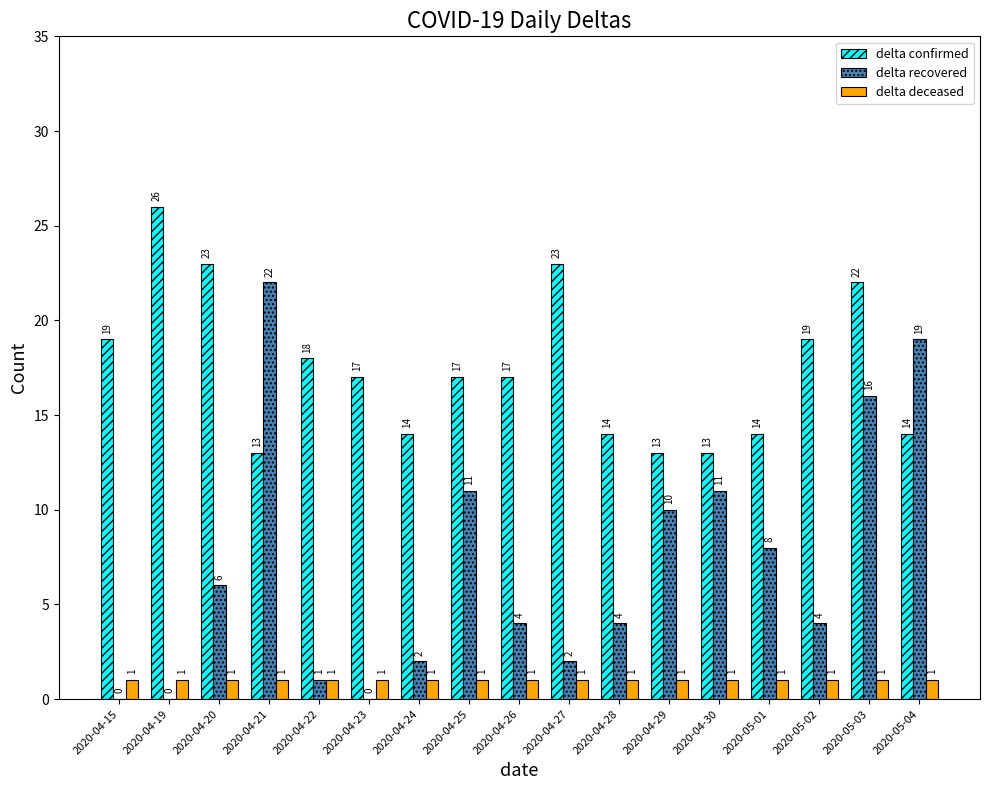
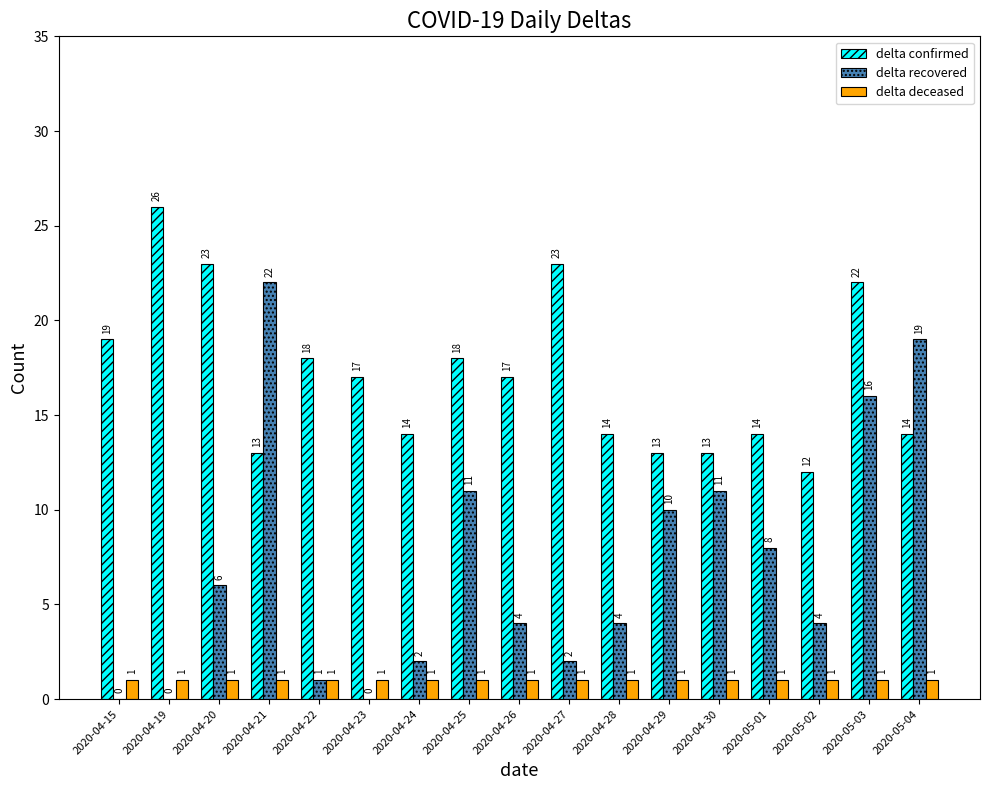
delta confirmed, 2020-04-25: 17 -> 18
delta confirmed, 2020-05-02: 19 -> 12
